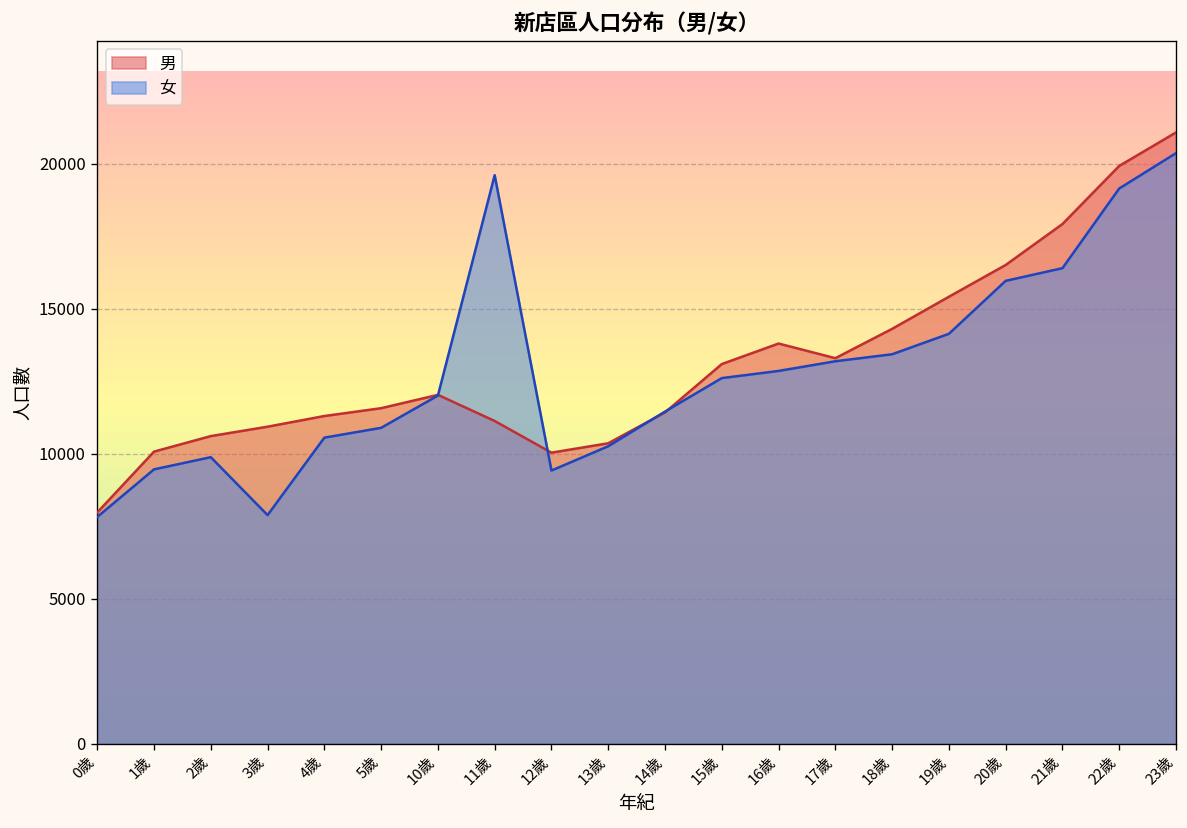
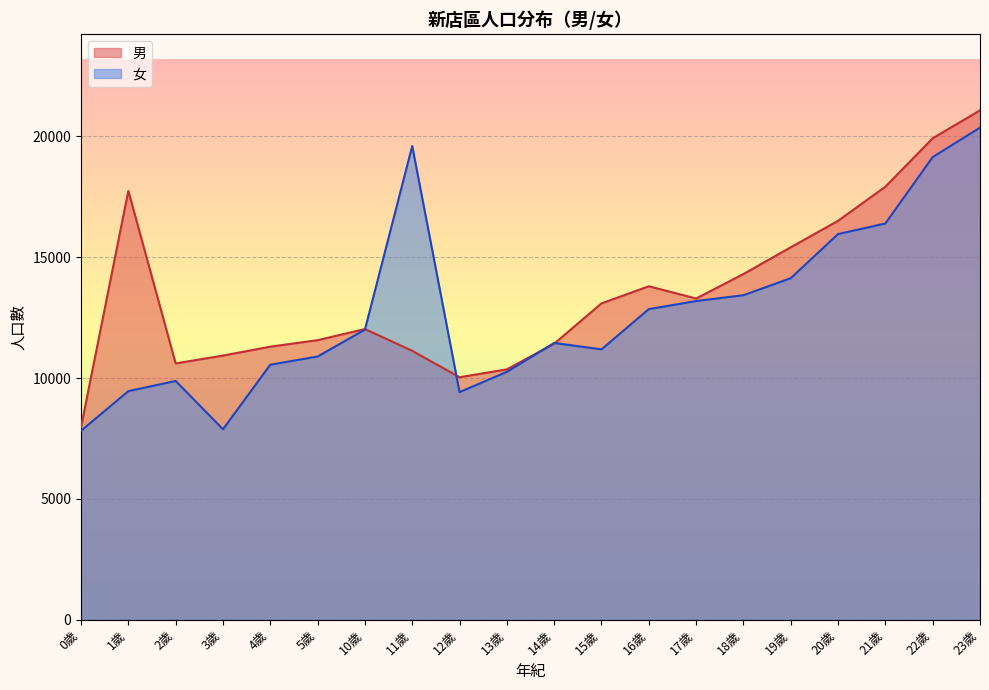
男, 1歲: 10100 -> 17700
女, 15歲: 12600 -> 11200
